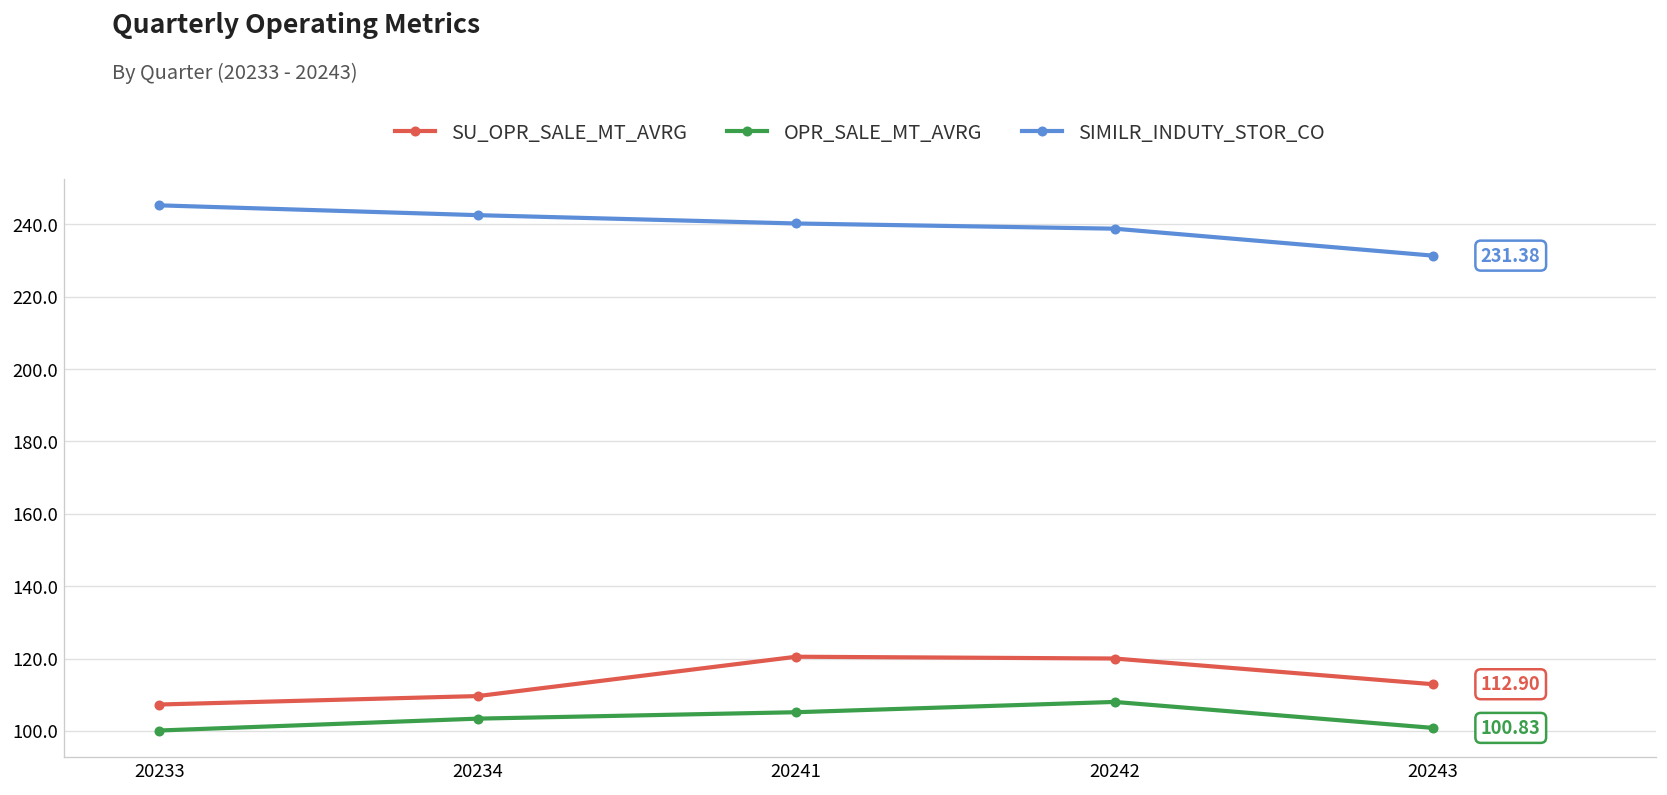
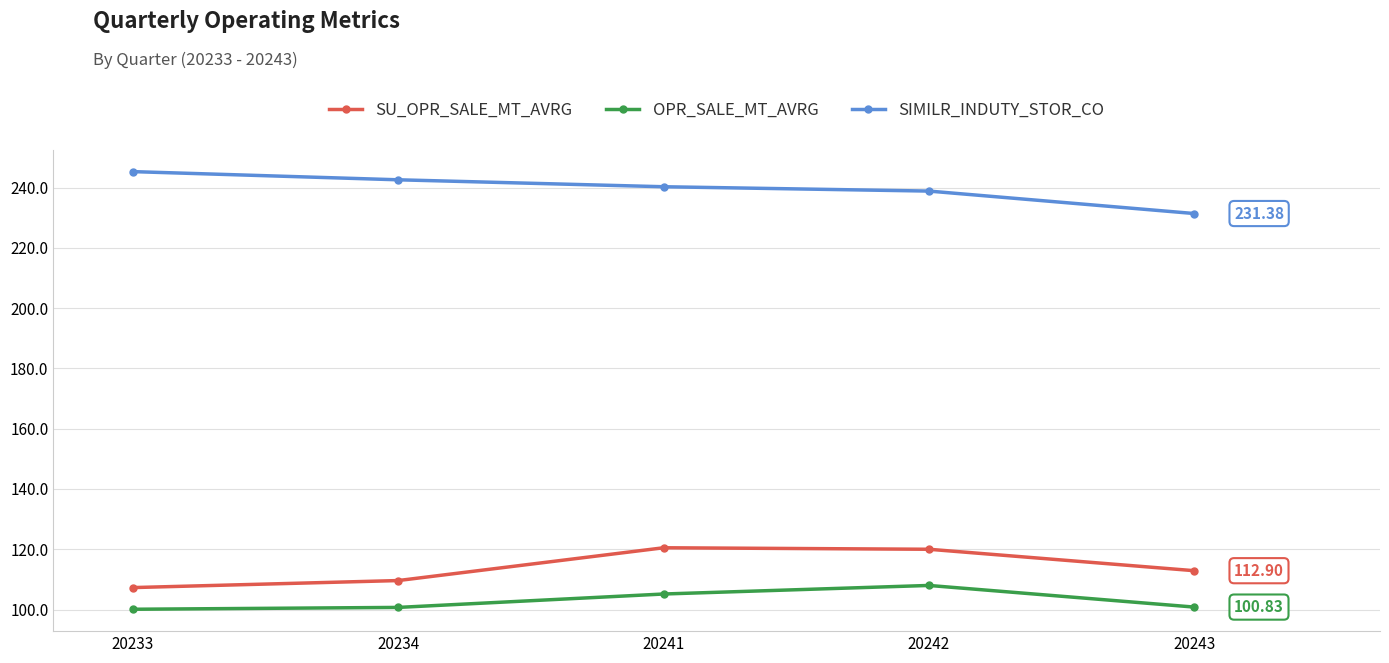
OPR_SALE_MT_AVRG, 20234: 103 -> 101
